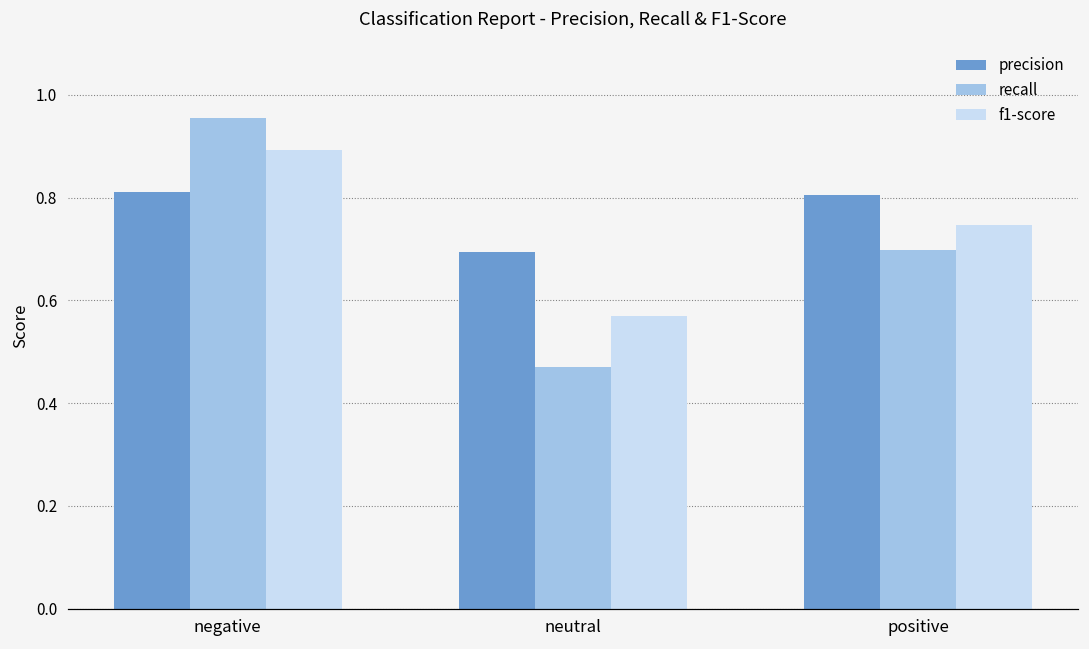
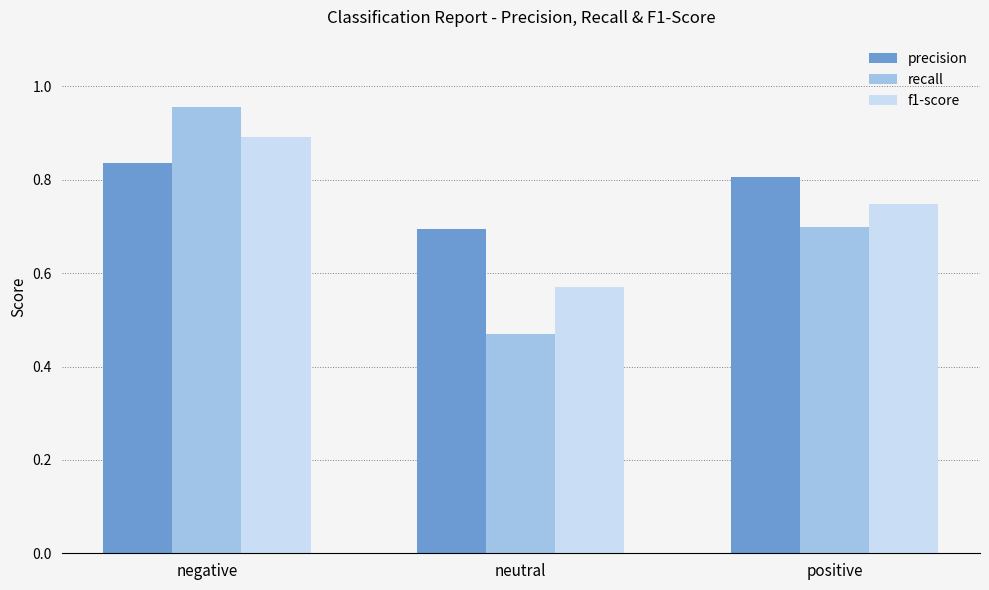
precision, negative: 0.81 -> 0.84
